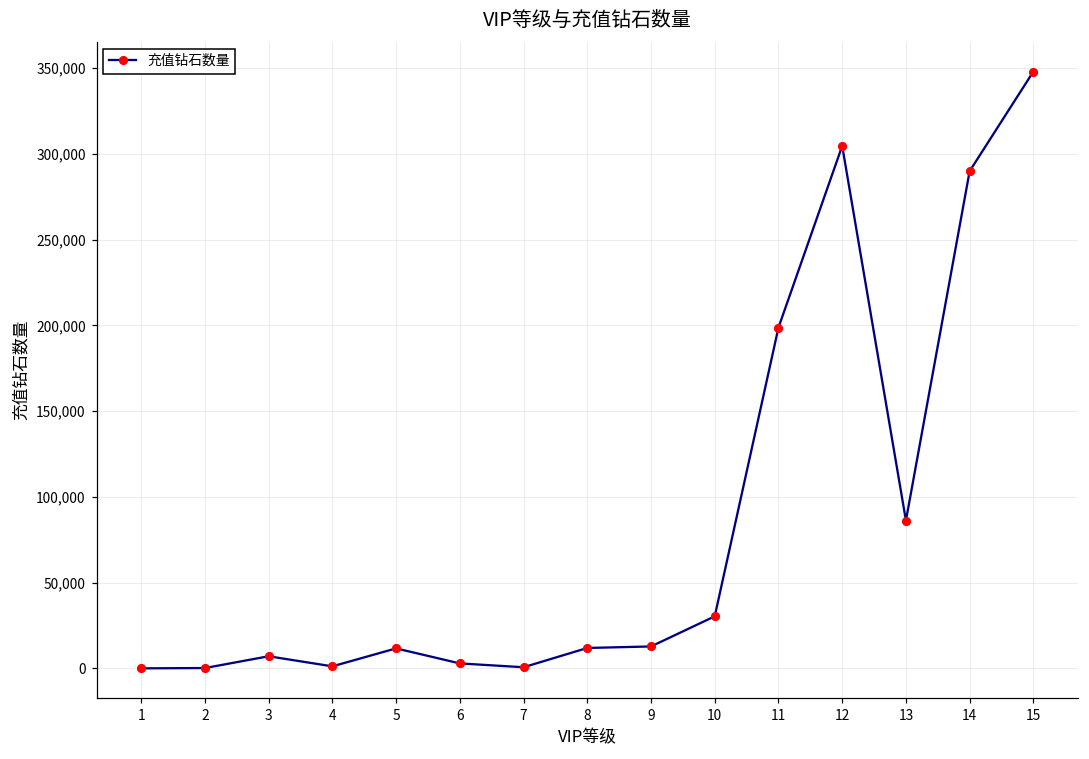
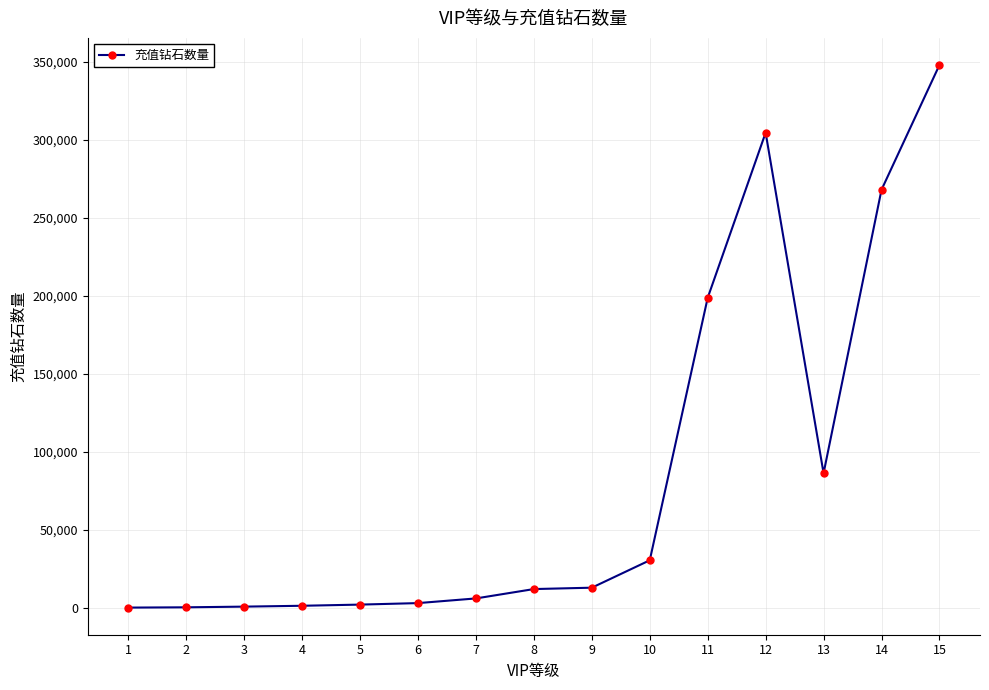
3: 7,000 -> 1,000
5: 12,000 -> 2,000
7: 1,000 -> 6,000
14: 290,000 -> 268,000
